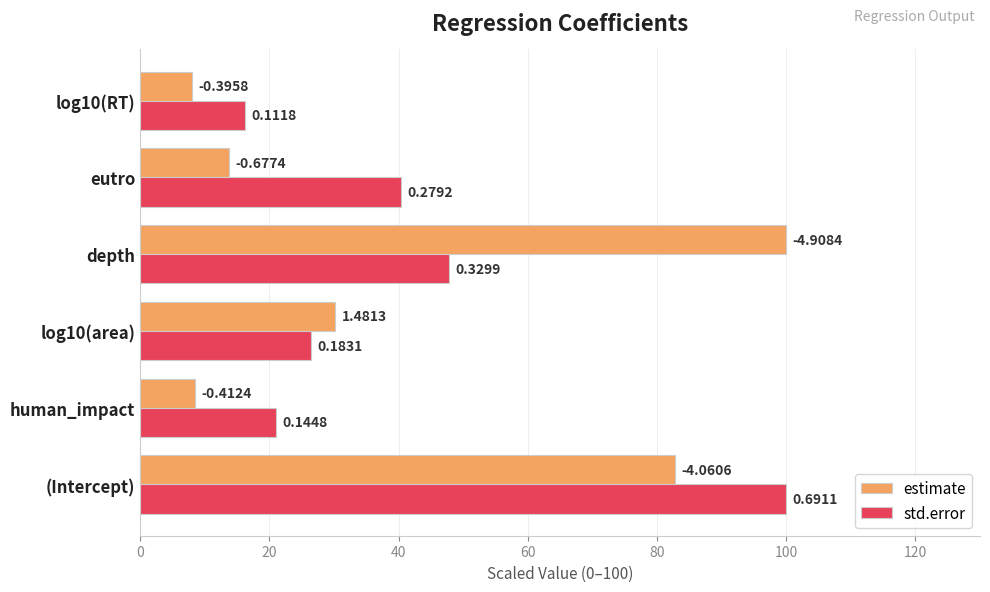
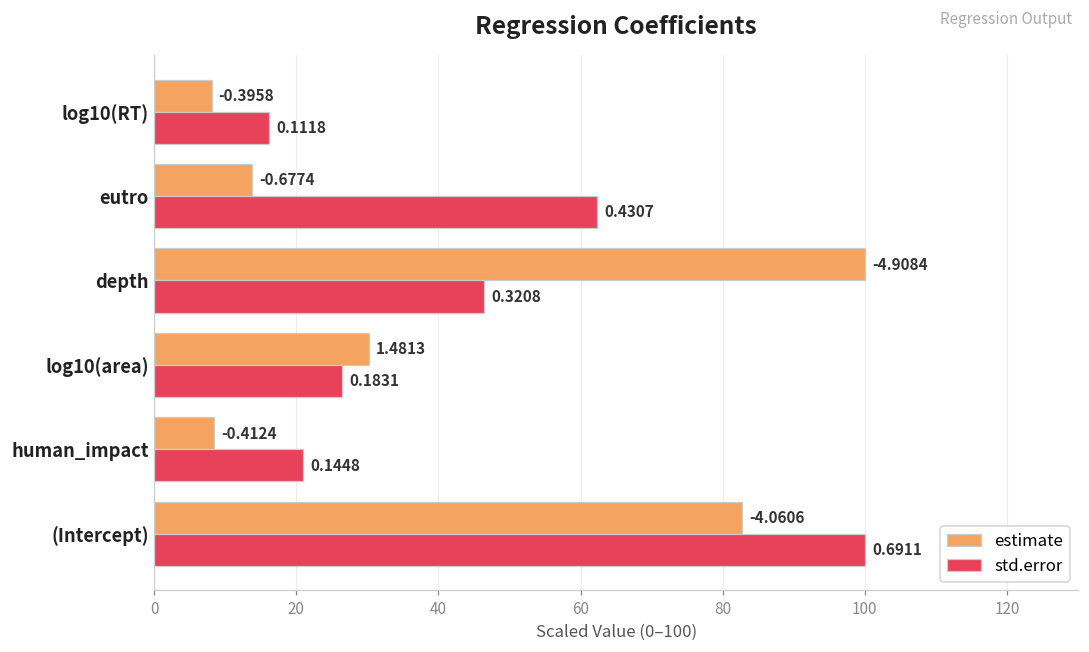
std.error, eutro: 0.2792 -> 0.4307
std.error, depth: 0.3299 -> 0.3208
